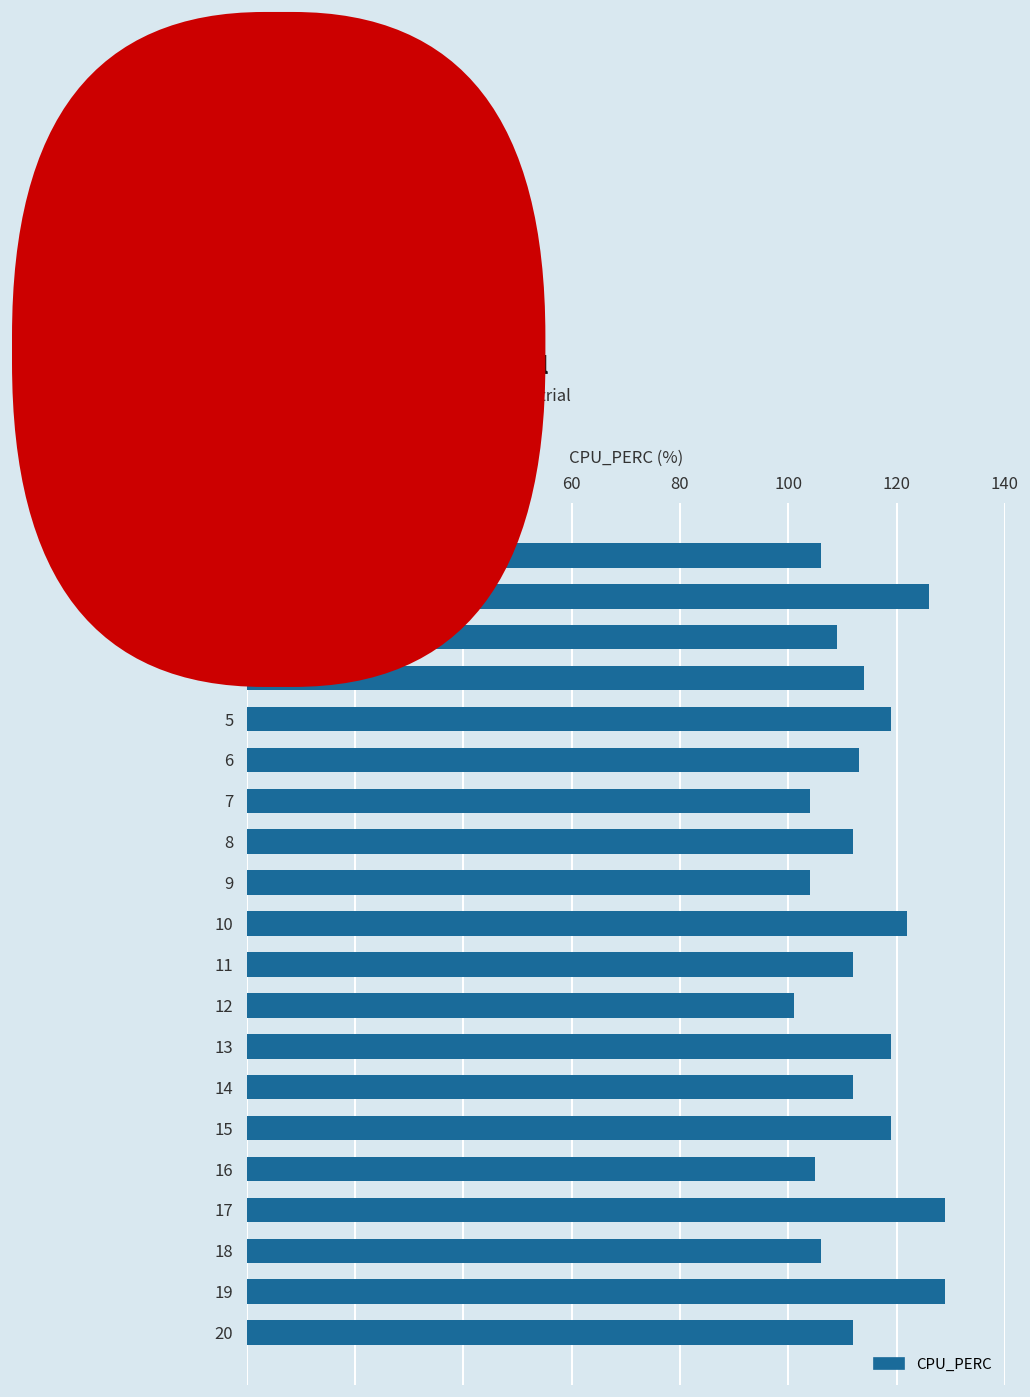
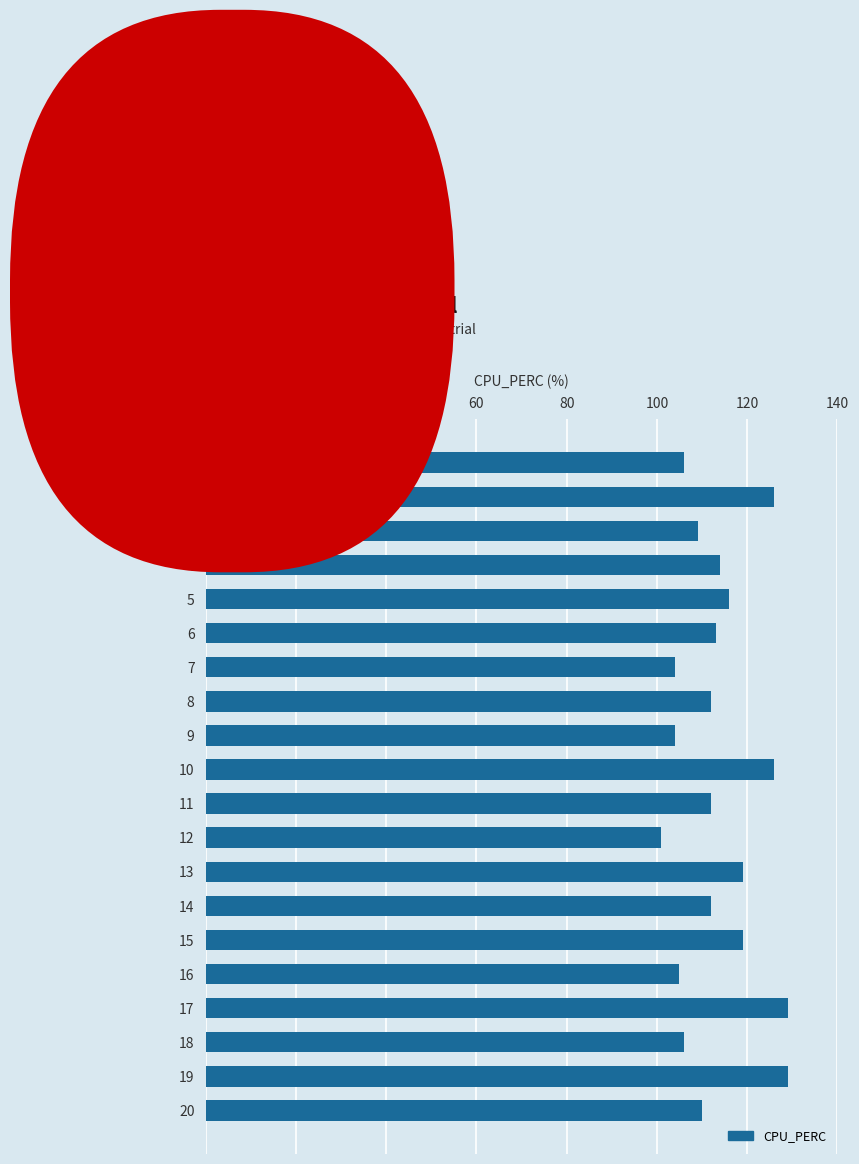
5: 119 -> 116
10: 122 -> 126
20: 112 -> 110
